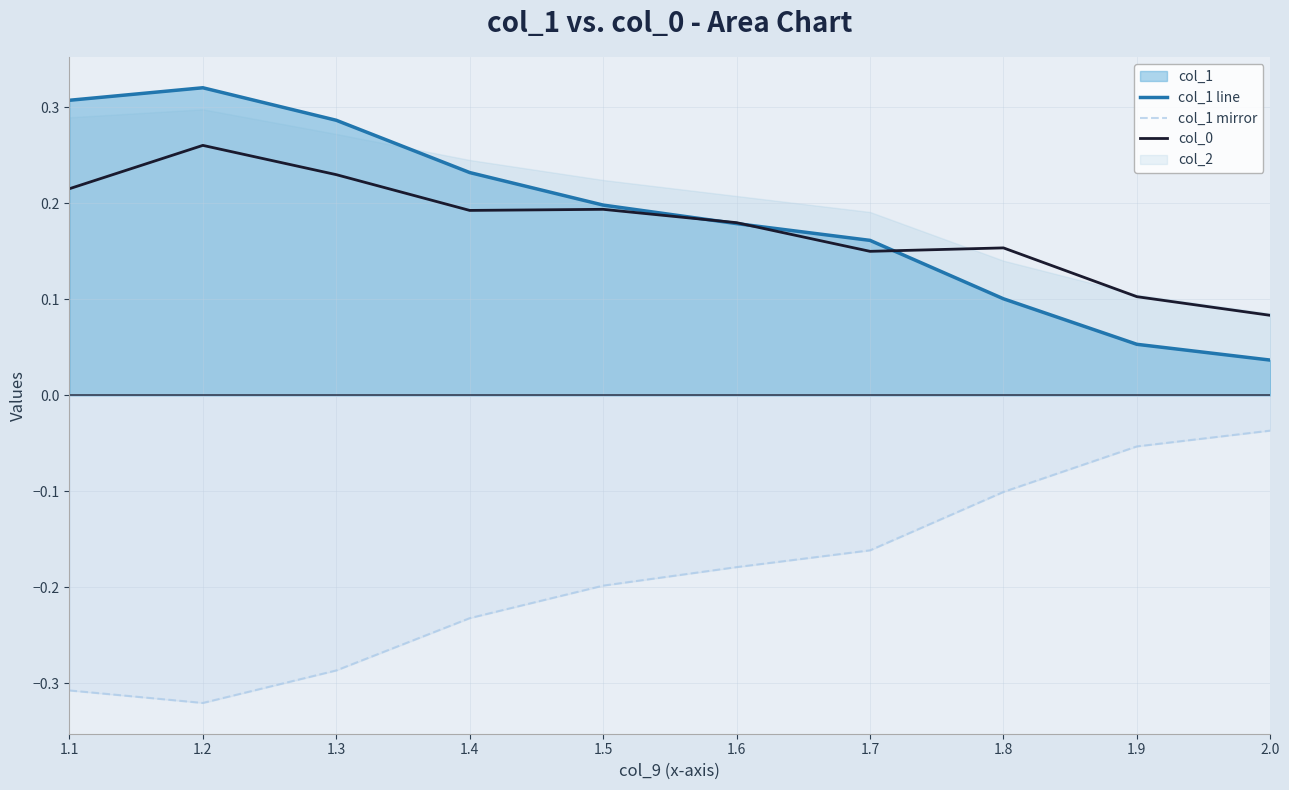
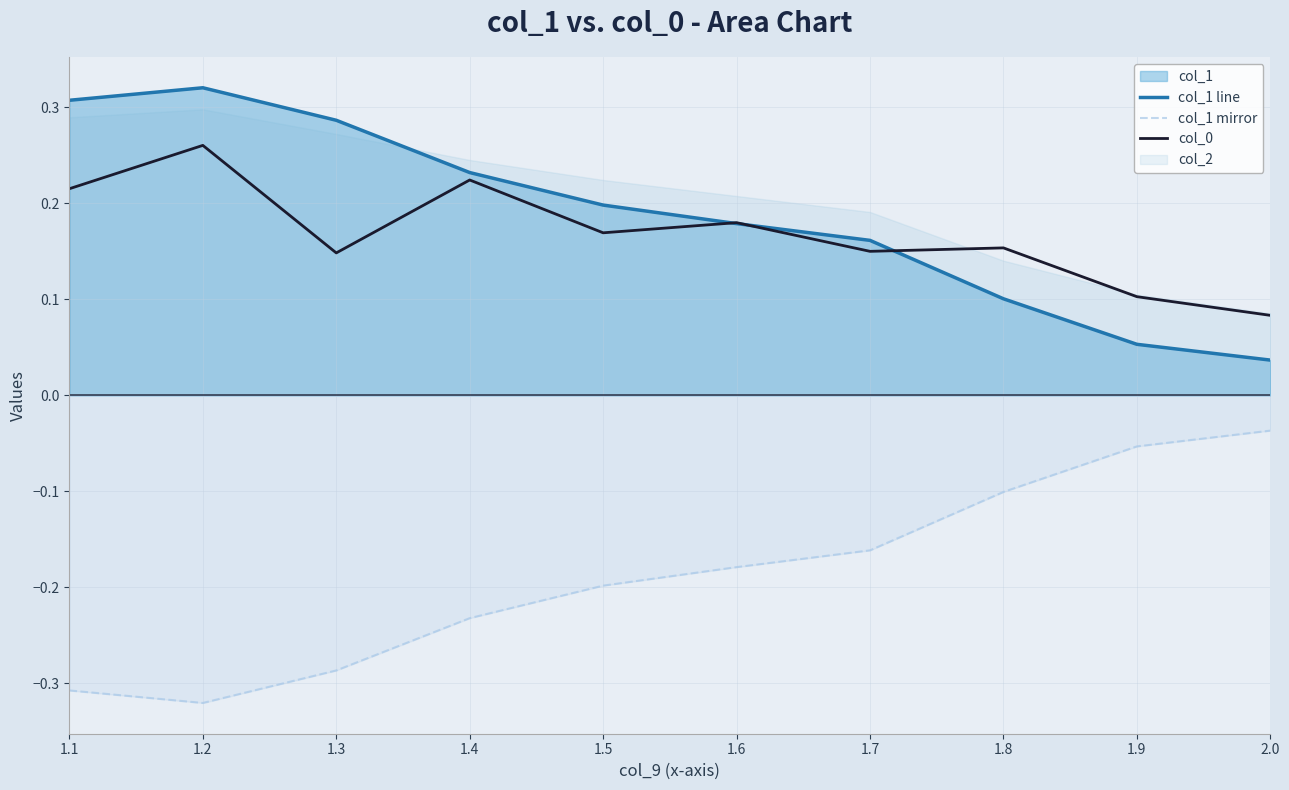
col_0, 1.3: 0.23 -> 0.15
col_0, 1.4: 0.19 -> 0.22
col_0, 1.5: 0.19 -> 0.17
